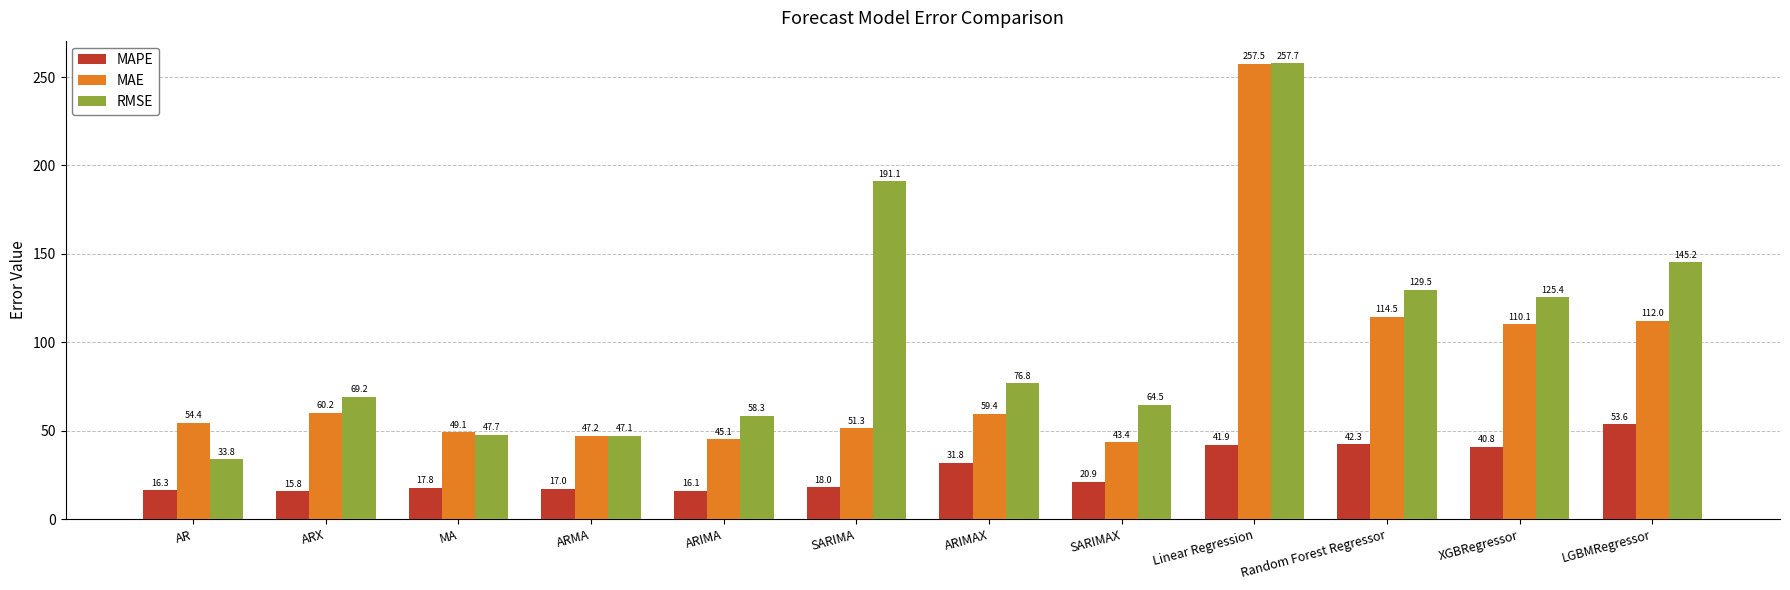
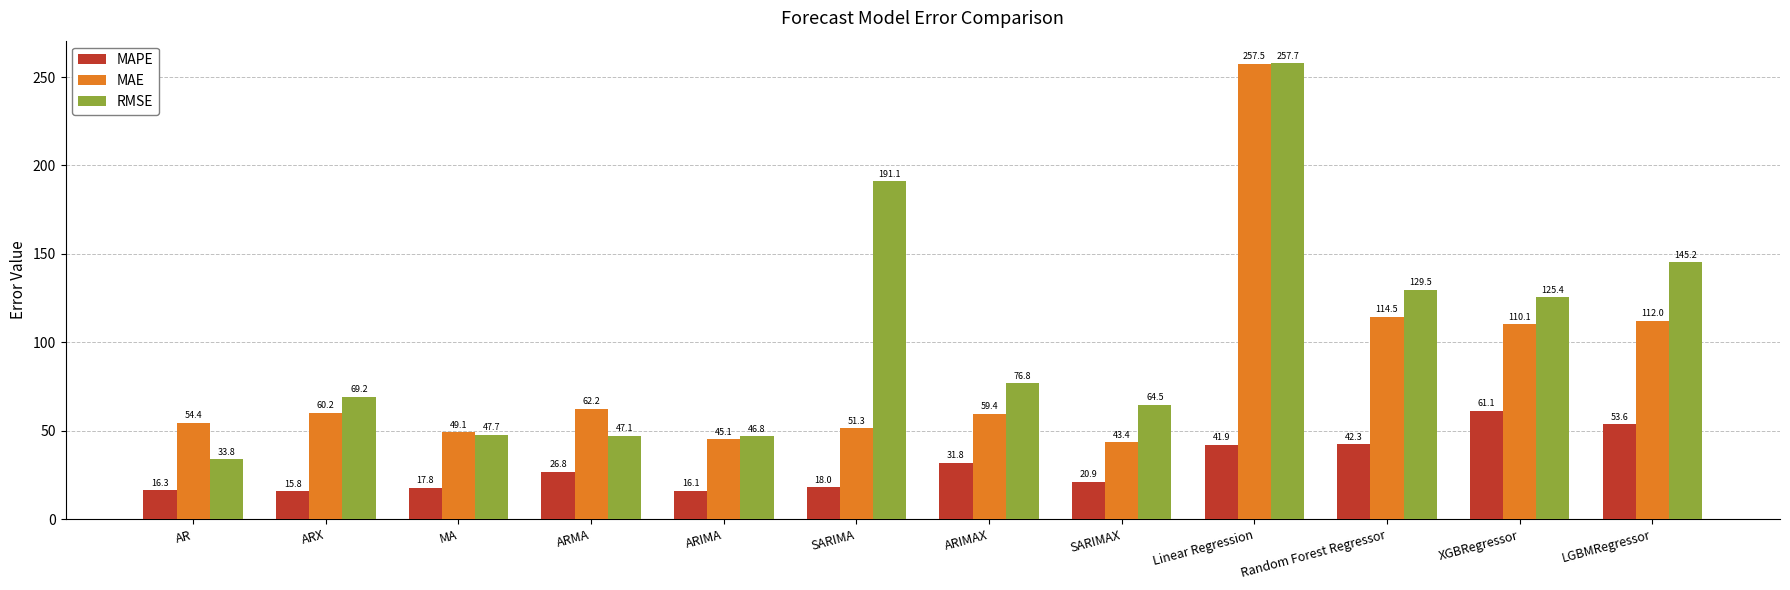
MAPE, ARMA: 17.0 -> 26.8
MAE, ARMA: 47.2 -> 62.2
RMSE, ARIMA: 58.3 -> 46.8
MAPE, XGBRegressor: 40.8 -> 61.1
